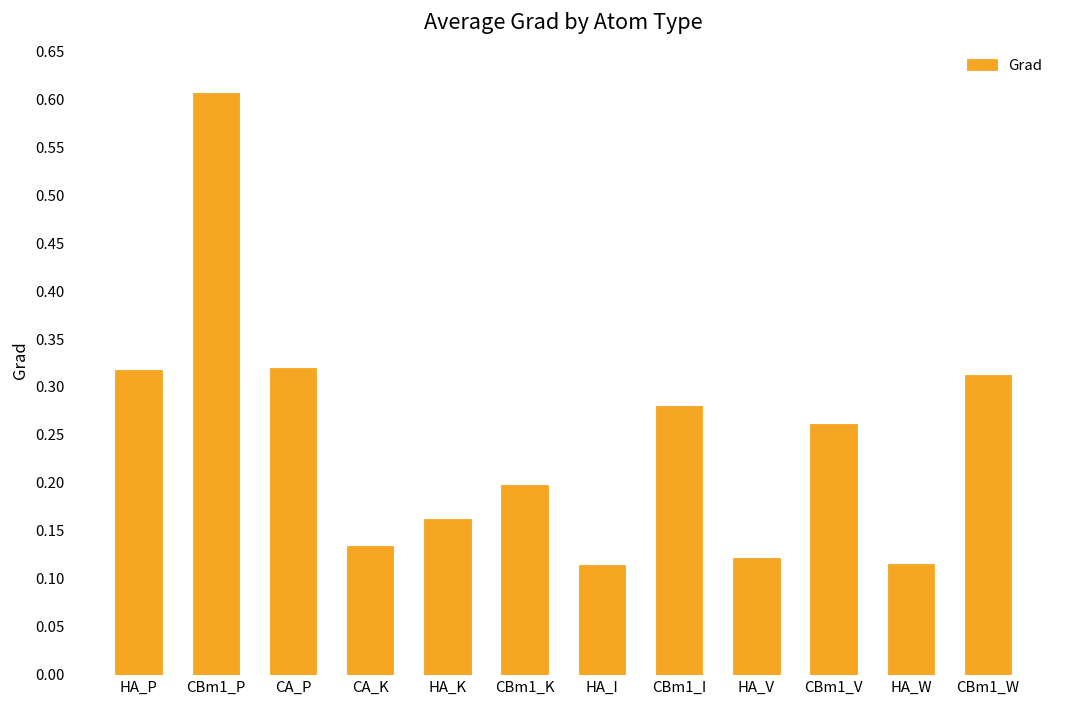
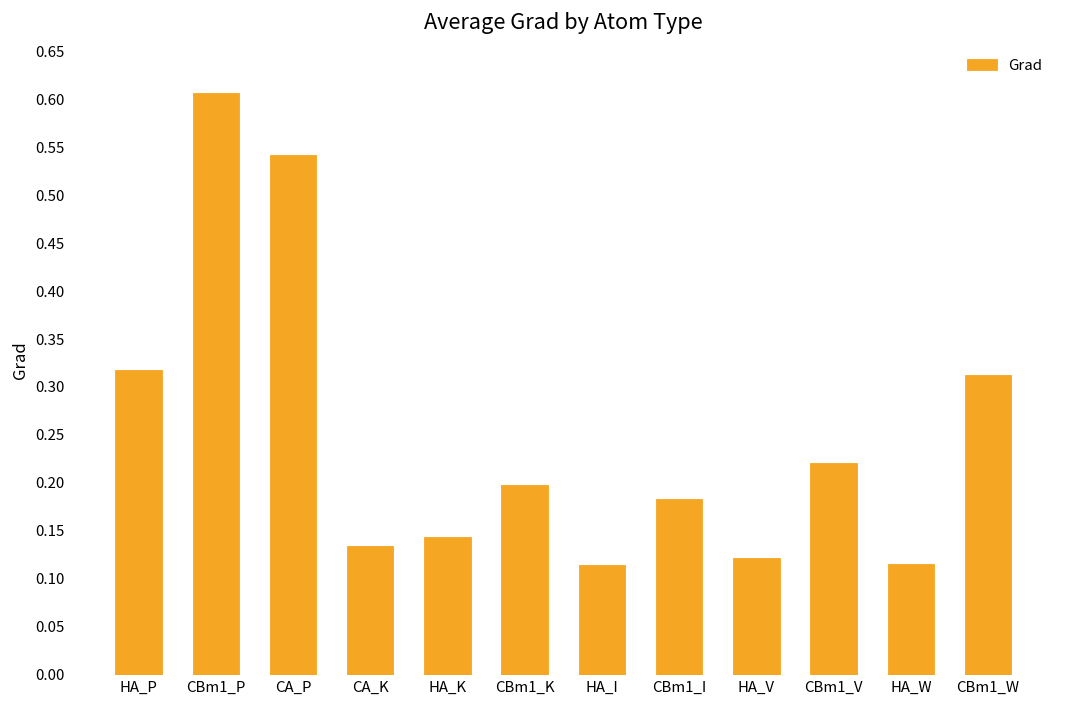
CA_P: 0.32 -> 0.54
HA_K: 0.16 -> 0.14
CBm1_I: 0.28 -> 0.18
CBm1_V: 0.26 -> 0.22
